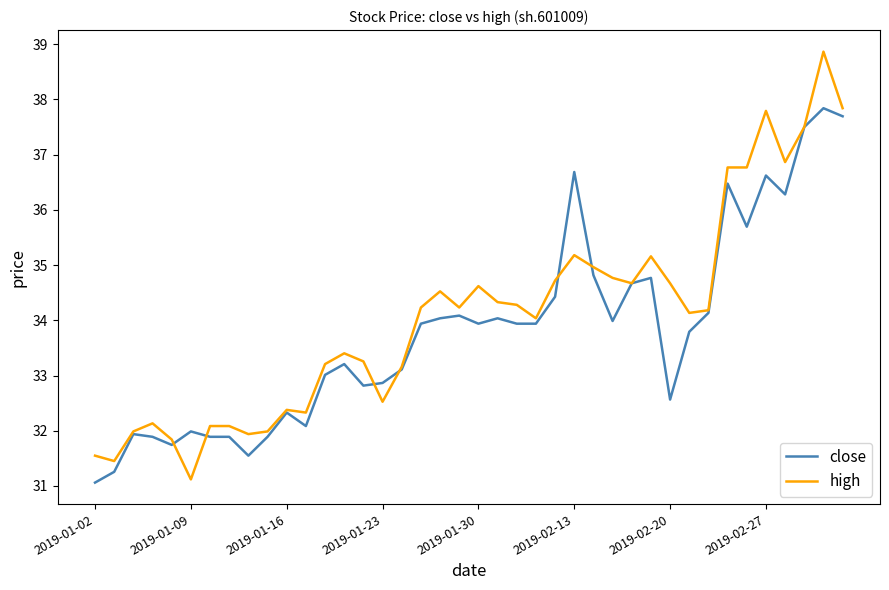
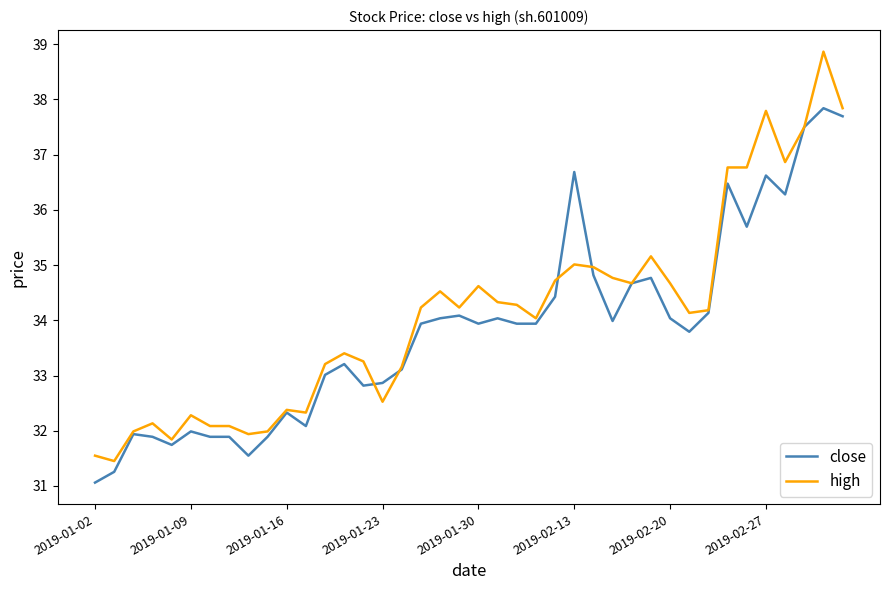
high, 2019-01-09: 31.1 -> 32.3
high, 2019-02-13: 35.2 -> 35.0
close, 2019-02-20: 32.6 -> 34.0
